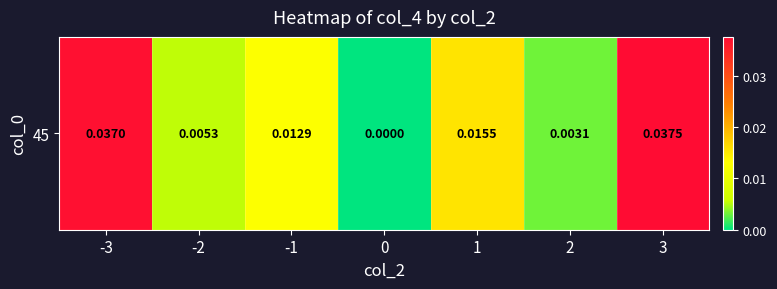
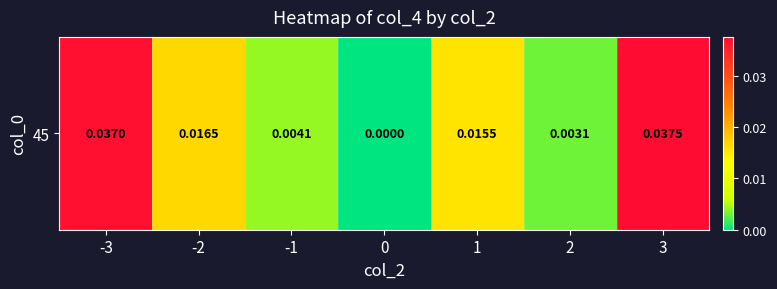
45, -2: 0.0053 -> 0.0165
45, -1: 0.0129 -> 0.0041
